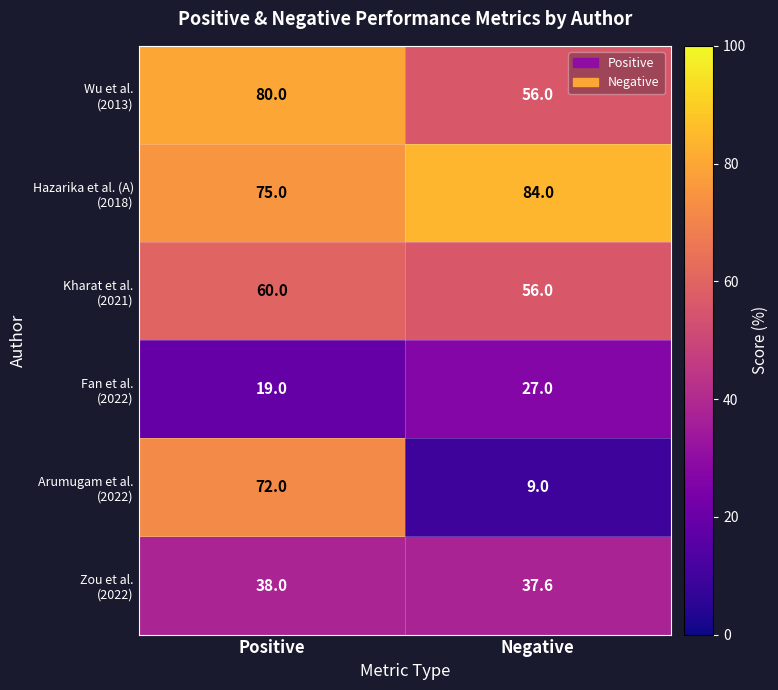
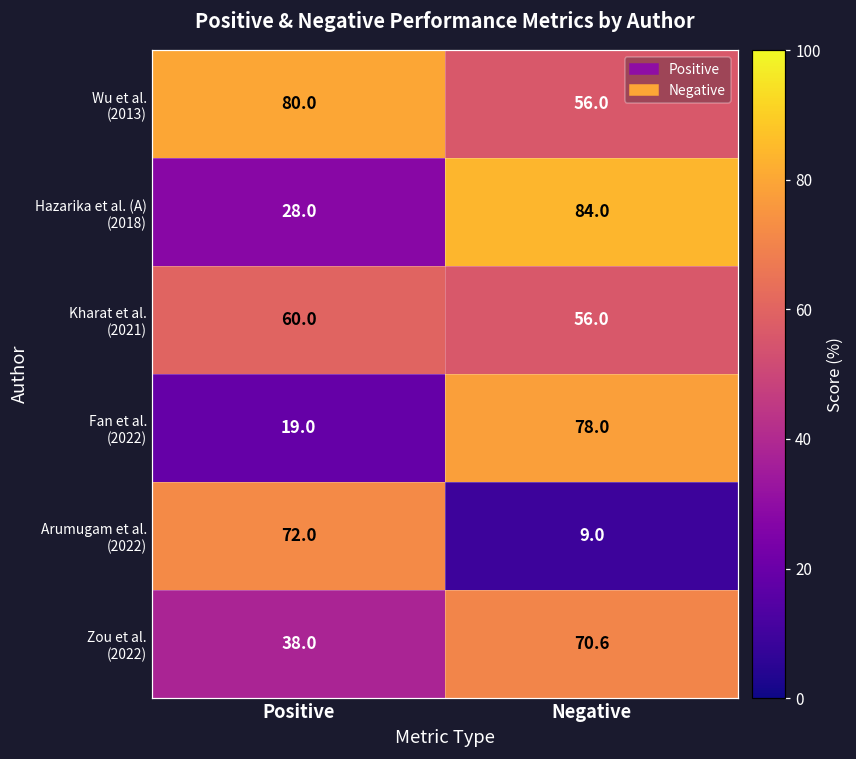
Hazarika et al. (A) (2018), Positive: 75.0 -> 28.0
Fan et al. (2022), Negative: 27.0 -> 78.0
Zou et al. (2022), Negative: 37.6 -> 70.6
